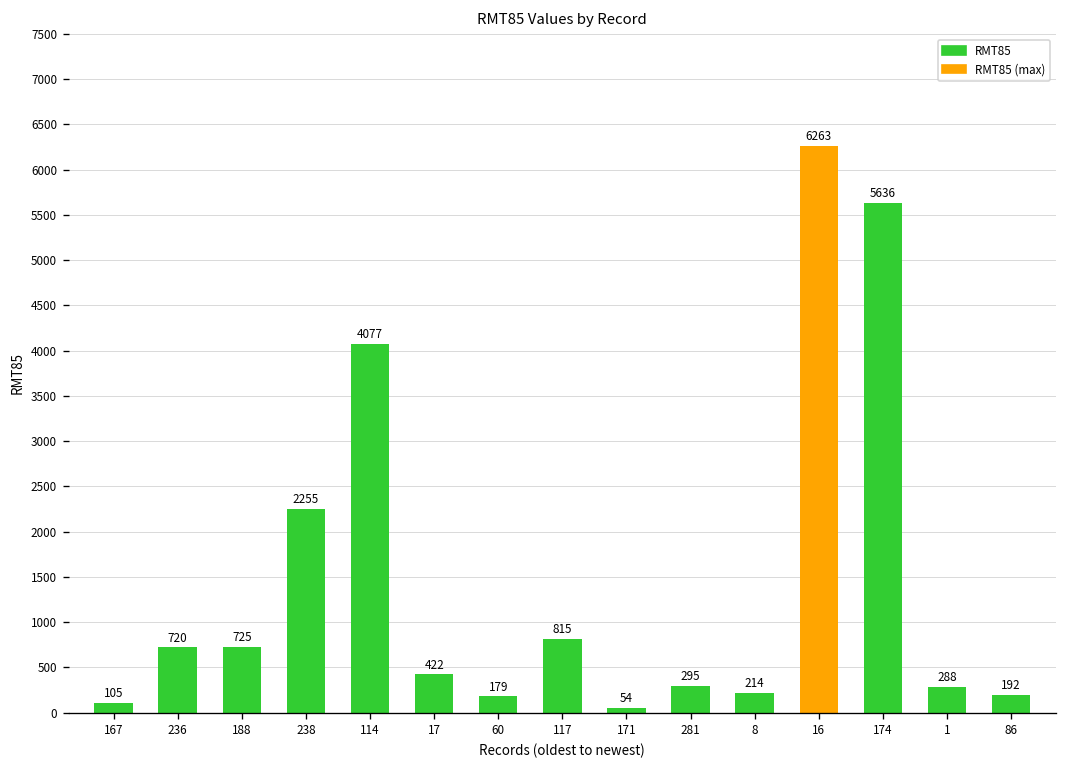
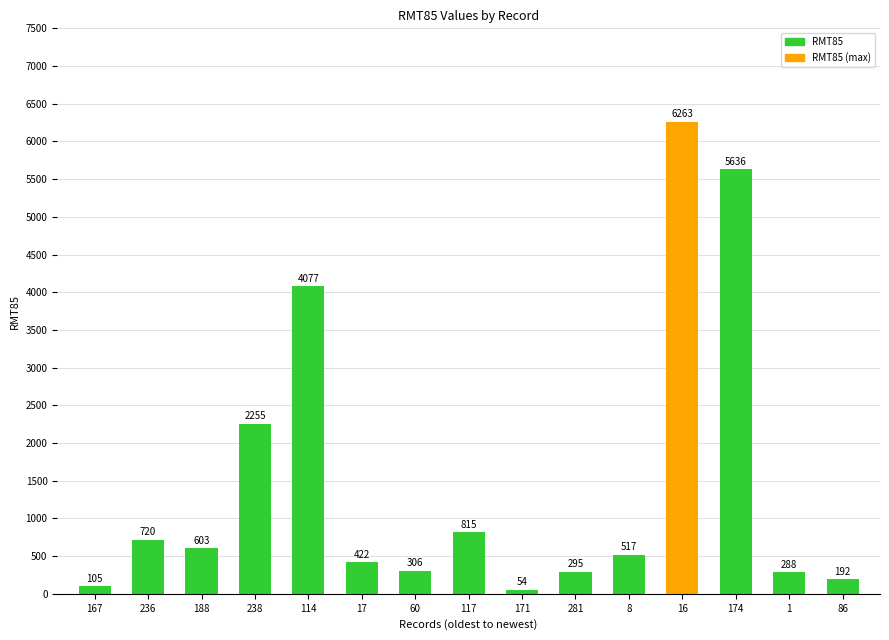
188: 725 -> 603
60: 179 -> 306
8: 214 -> 517
